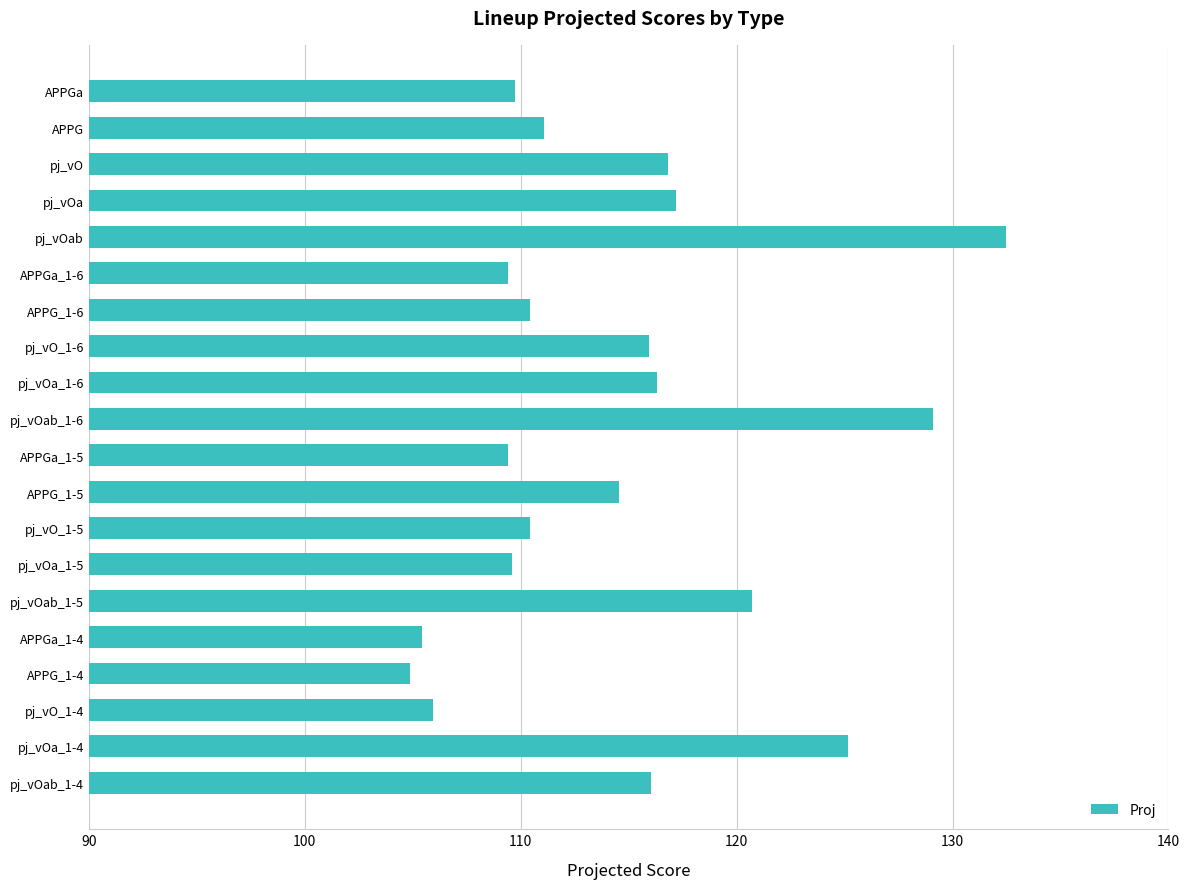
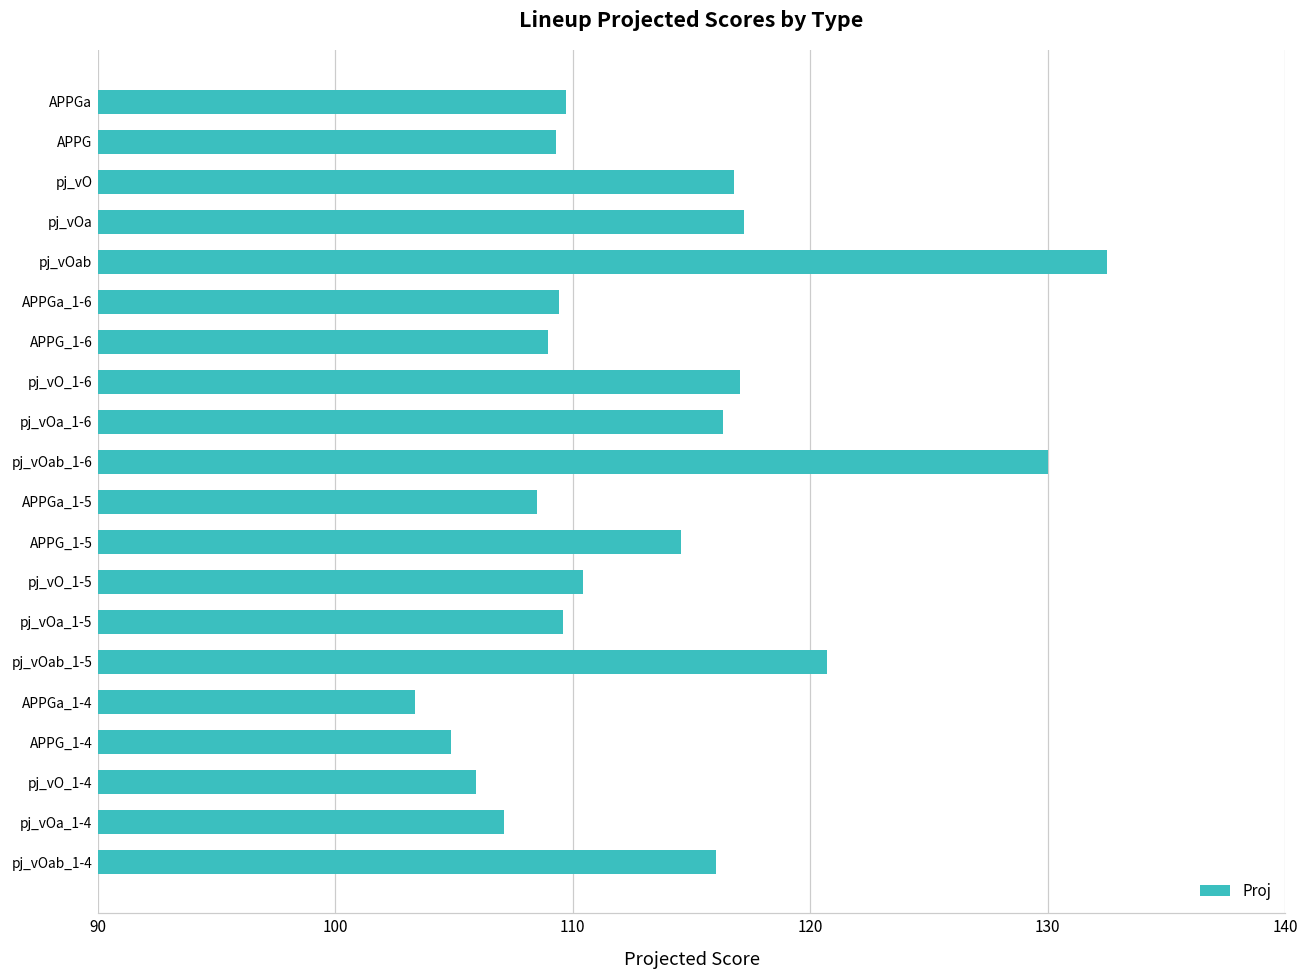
APPG: 111.1 -> 109.3
APPG_1-6: 110.4 -> 109.0
pj_vO_1-6: 115.9 -> 117.1
pj_vOab_1-6: 129.1 -> 130.0
APPGa_1-5: 109.4 -> 108.5
APPGa_1-4: 105.4 -> 103.3
pj_vOa_1-4: 125.1 -> 107.1
